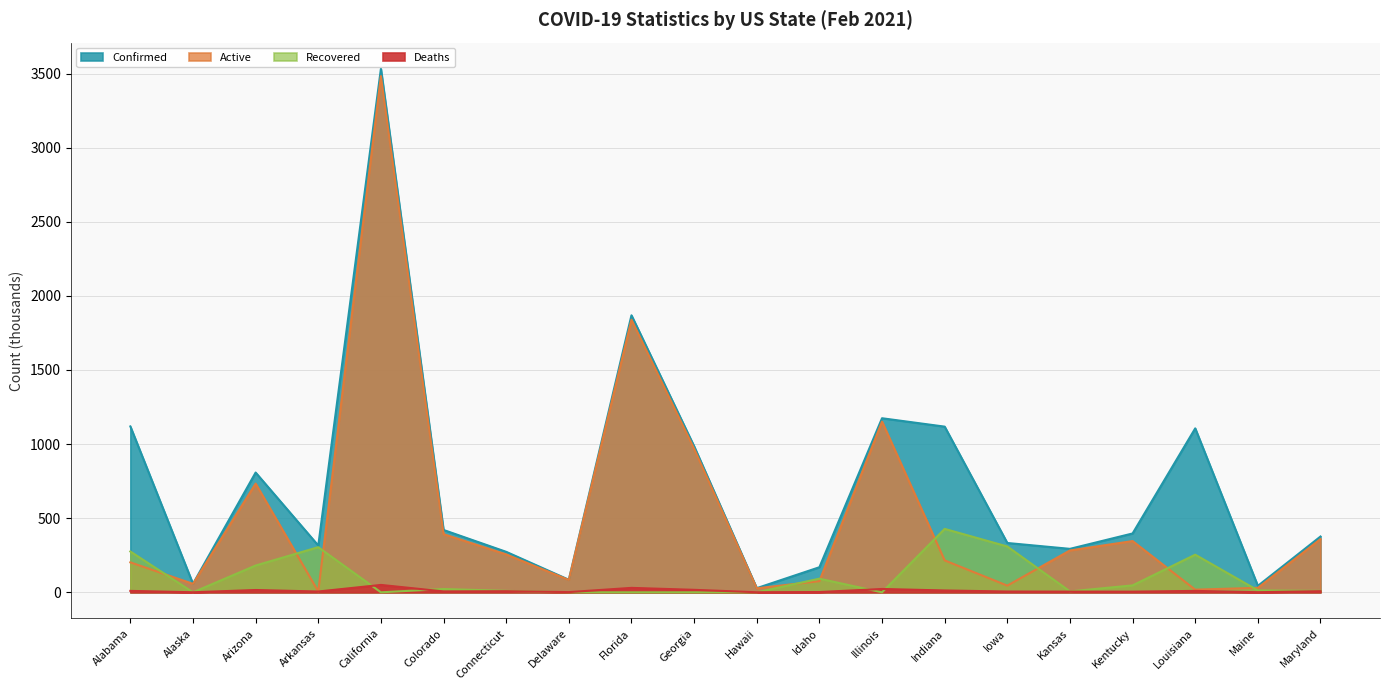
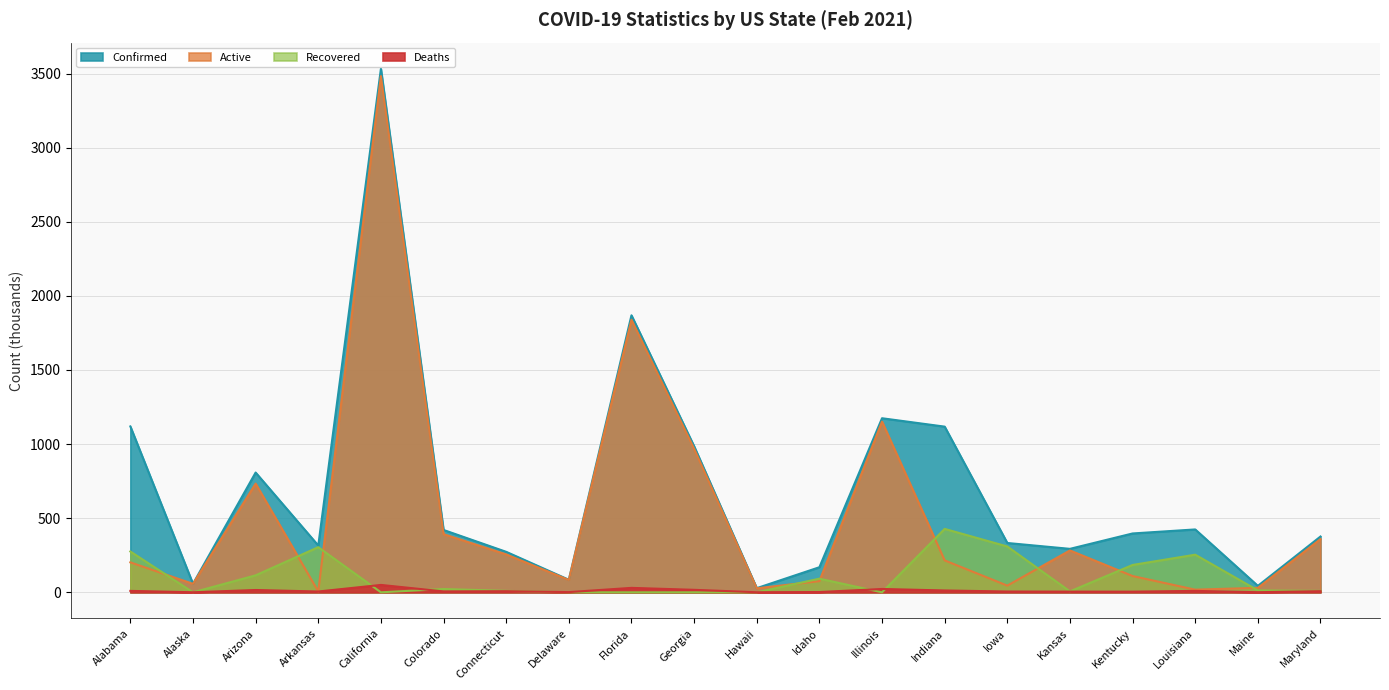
Recovered, Arizona: 180 -> 110
Active, Kentucky: 350 -> 110
Recovered, Kentucky: 50 -> 180
Confirmed, Louisiana: 1110 -> 420
